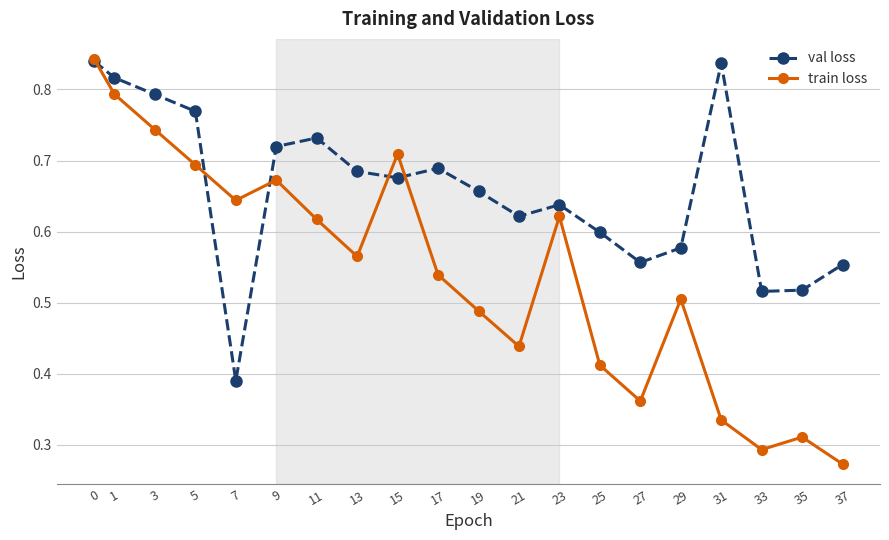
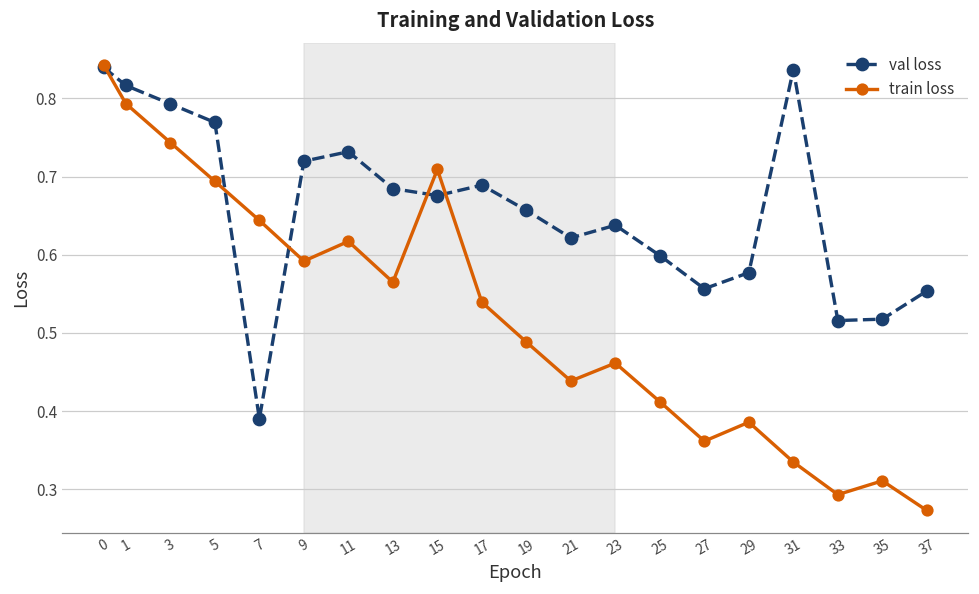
train loss, 9: 0.67 -> 0.59
train loss, 23: 0.62 -> 0.46
train loss, 29: 0.51 -> 0.39
